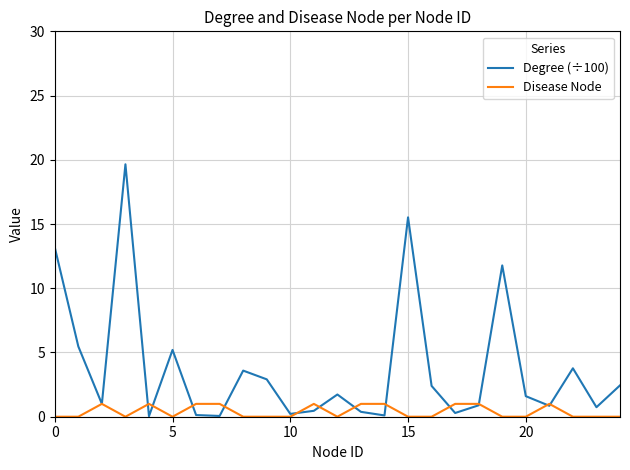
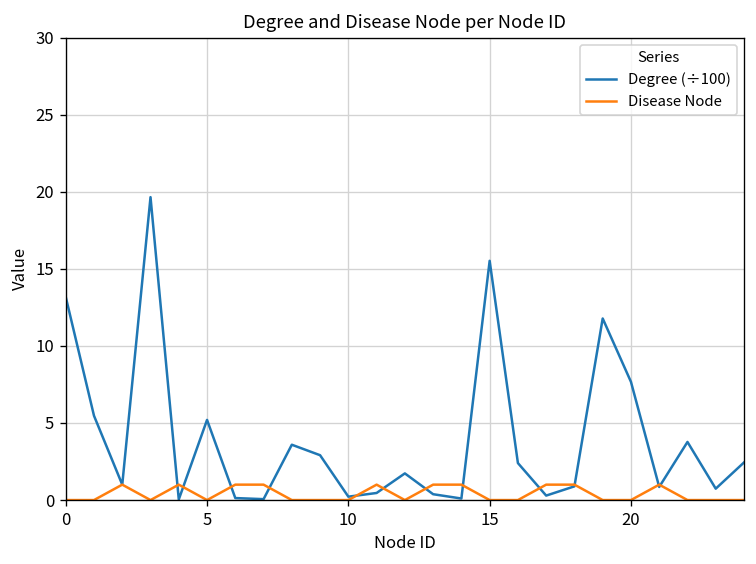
Degree (÷100), 20: 1.6 -> 7.7
